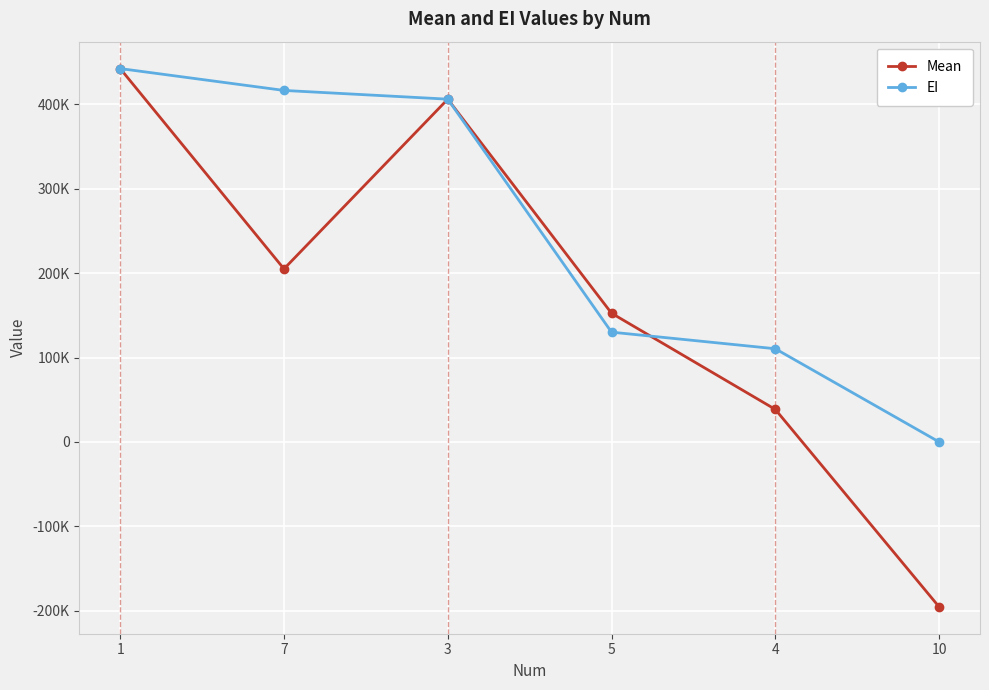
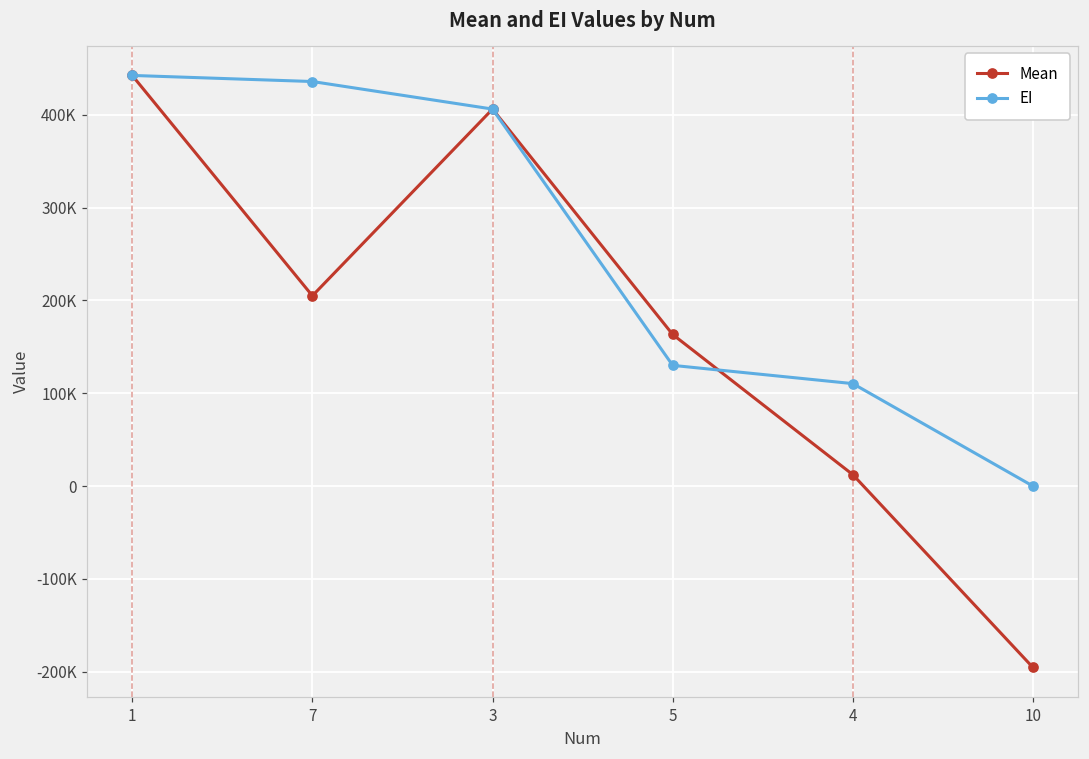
EI, 7: 420000 -> 440000
Mean, 5: 150000 -> 160000
Mean, 4: 40000 -> 10000
